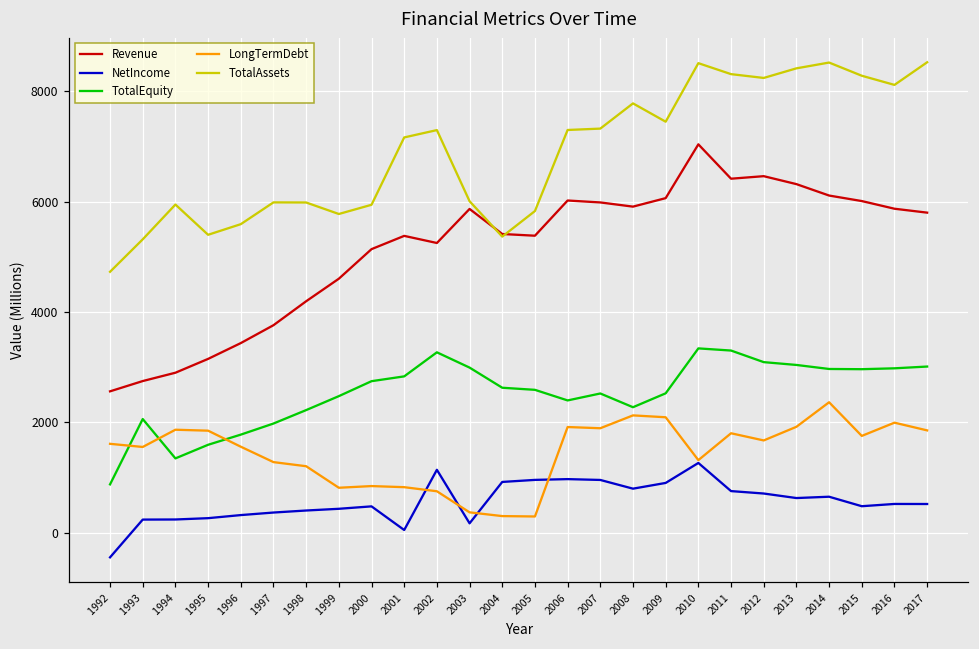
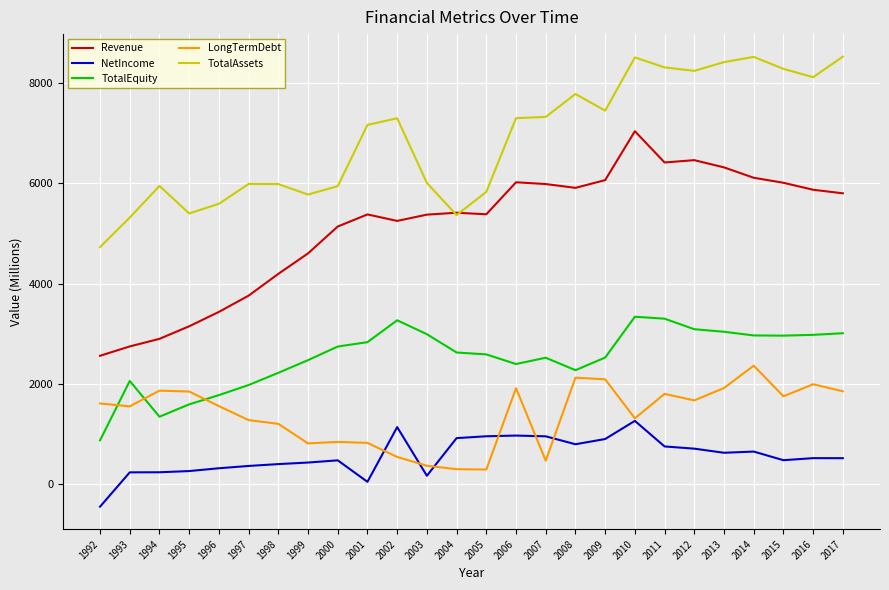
LongTermDebt, 2002: 800 -> 500
Revenue, 2003: 5900 -> 5400
LongTermDebt, 2007: 1900 -> 500
